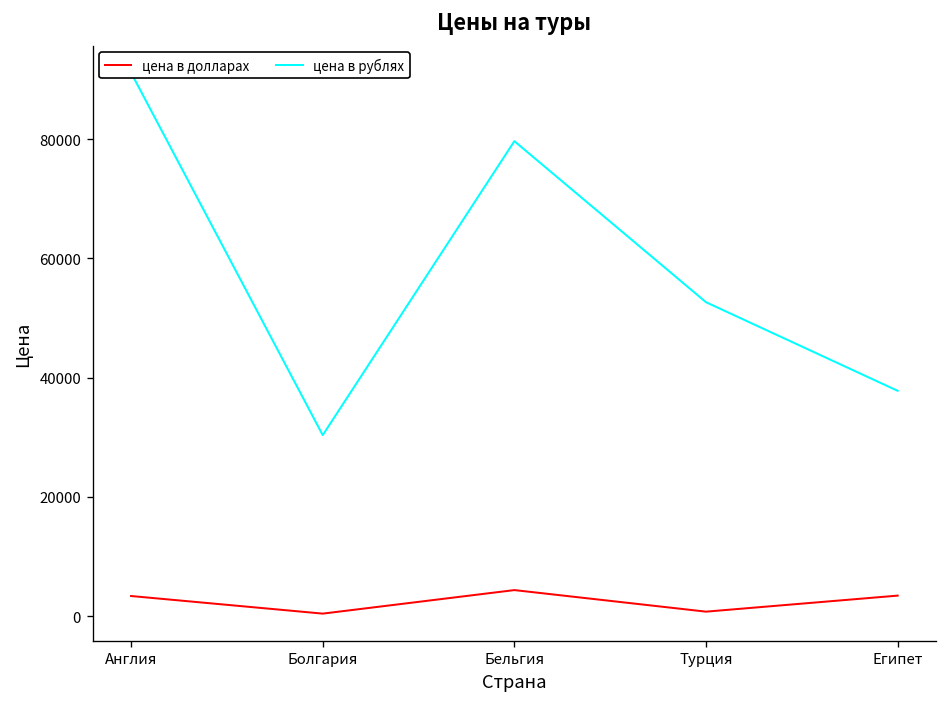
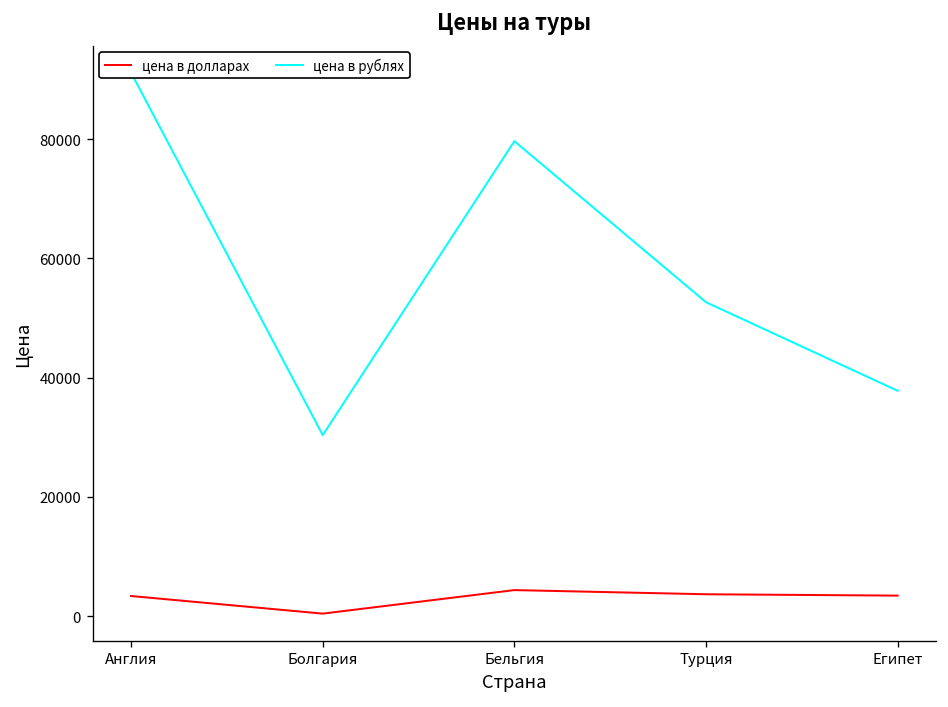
цена в долларах, Турция: 1000 -> 4000
